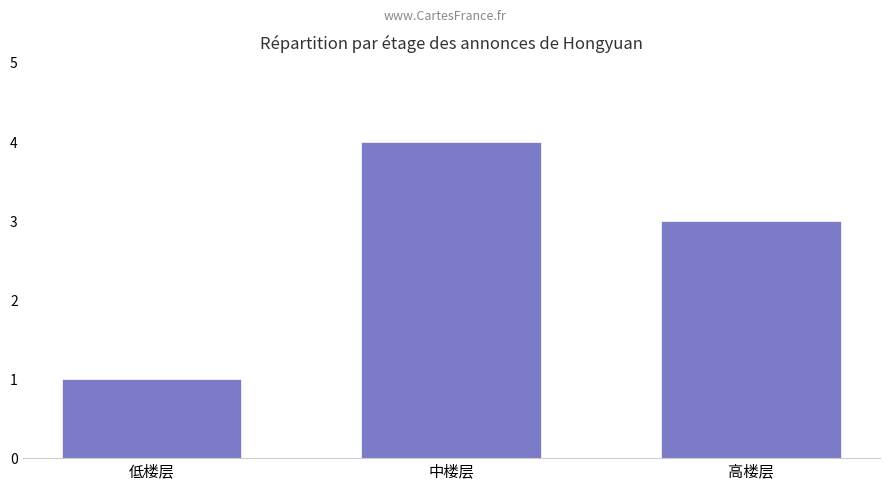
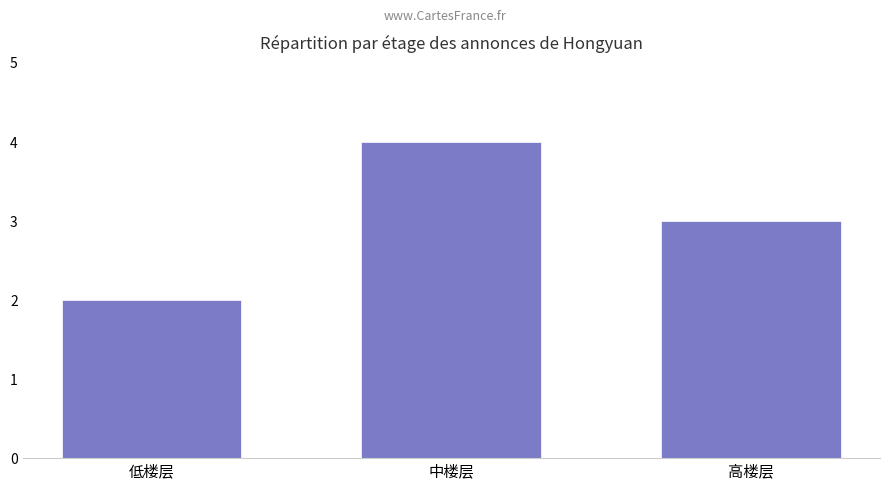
低楼层: 1 -> 2
